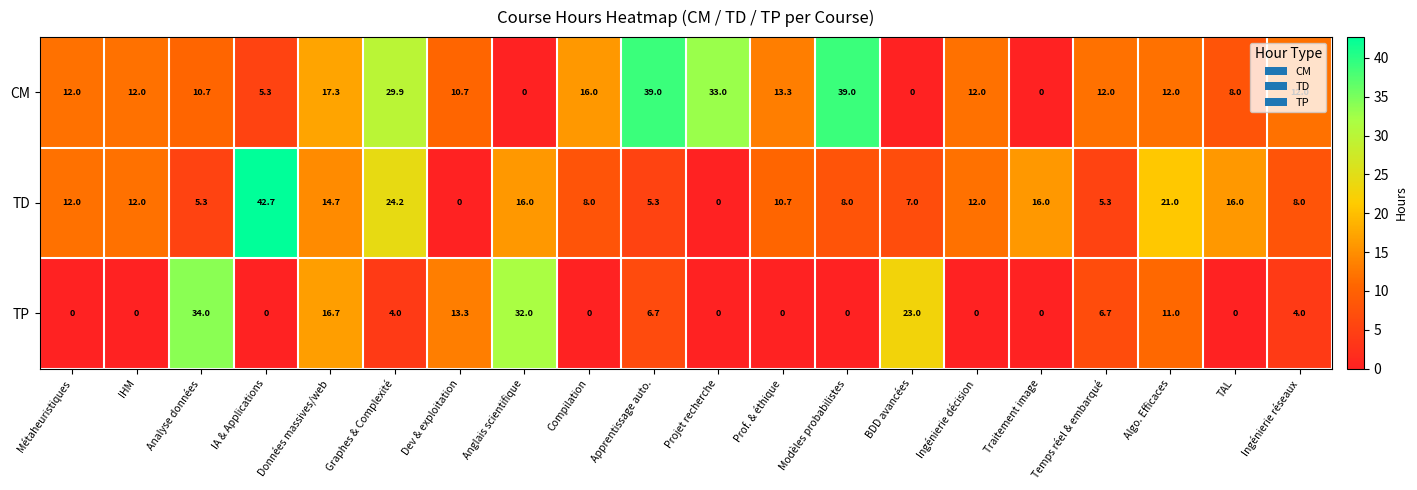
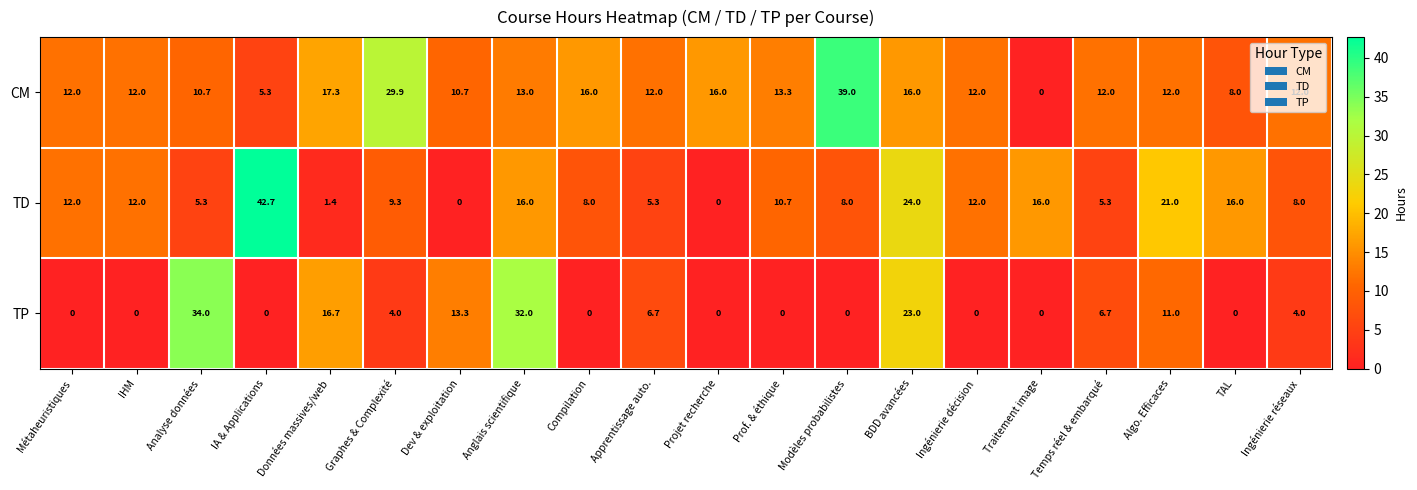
CM, Anglais scientifique: 0 -> 13.0
CM, Apprentissage auto.: 39.0 -> 12.0
CM, Projet recherche: 33.0 -> 16.0
CM, BDD avancées: 0 -> 16.0
TD, Données massives/web: 14.7 -> 1.4
TD, Graphes & Complexité: 24.2 -> 9.3
TD, BDD avancées: 7.0 -> 24.0
